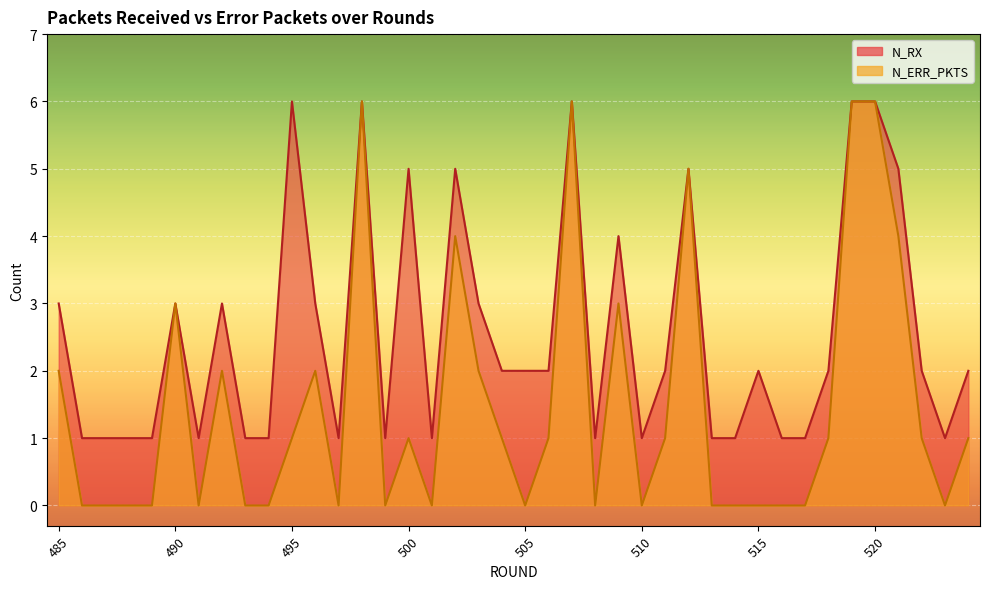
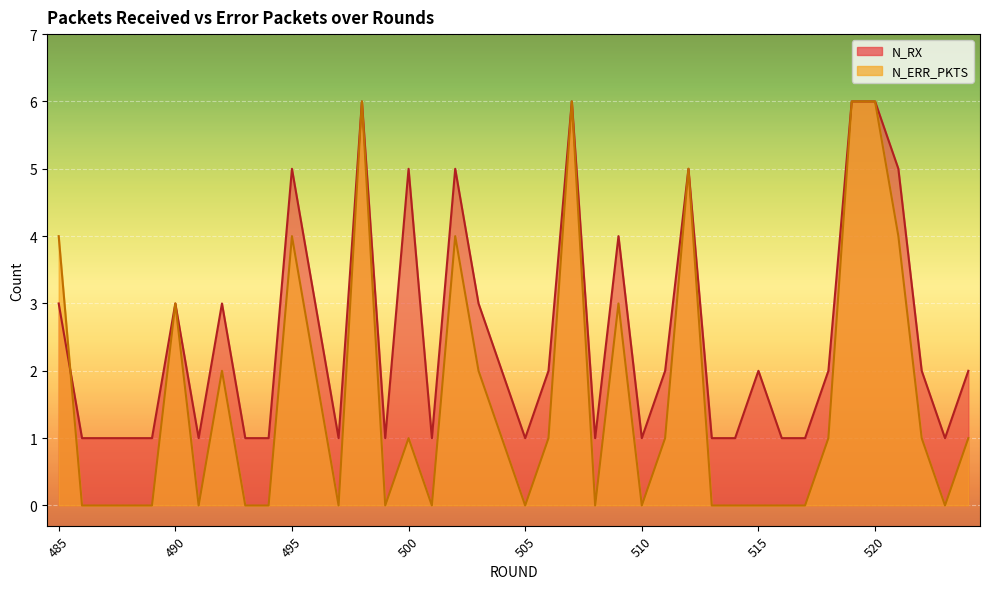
N_ERR_PKTS, 485: 2 -> 4
N_RX, 495: 6 -> 5
N_ERR_PKTS, 495: 1 -> 4
N_RX, 505: 2 -> 1
